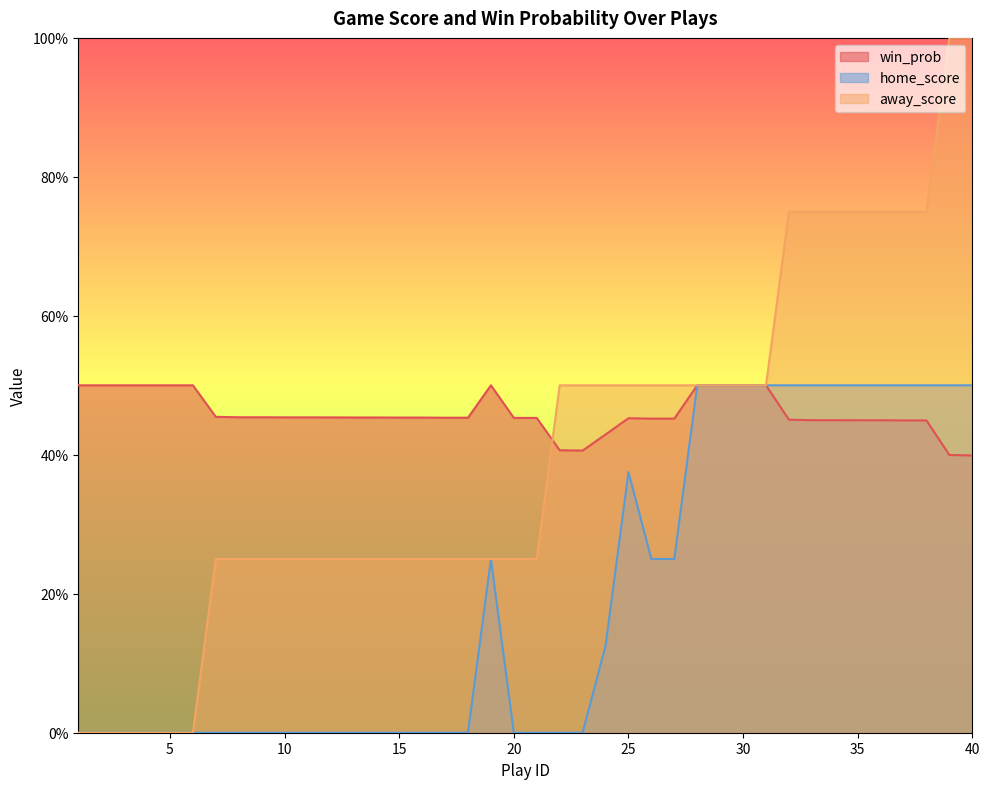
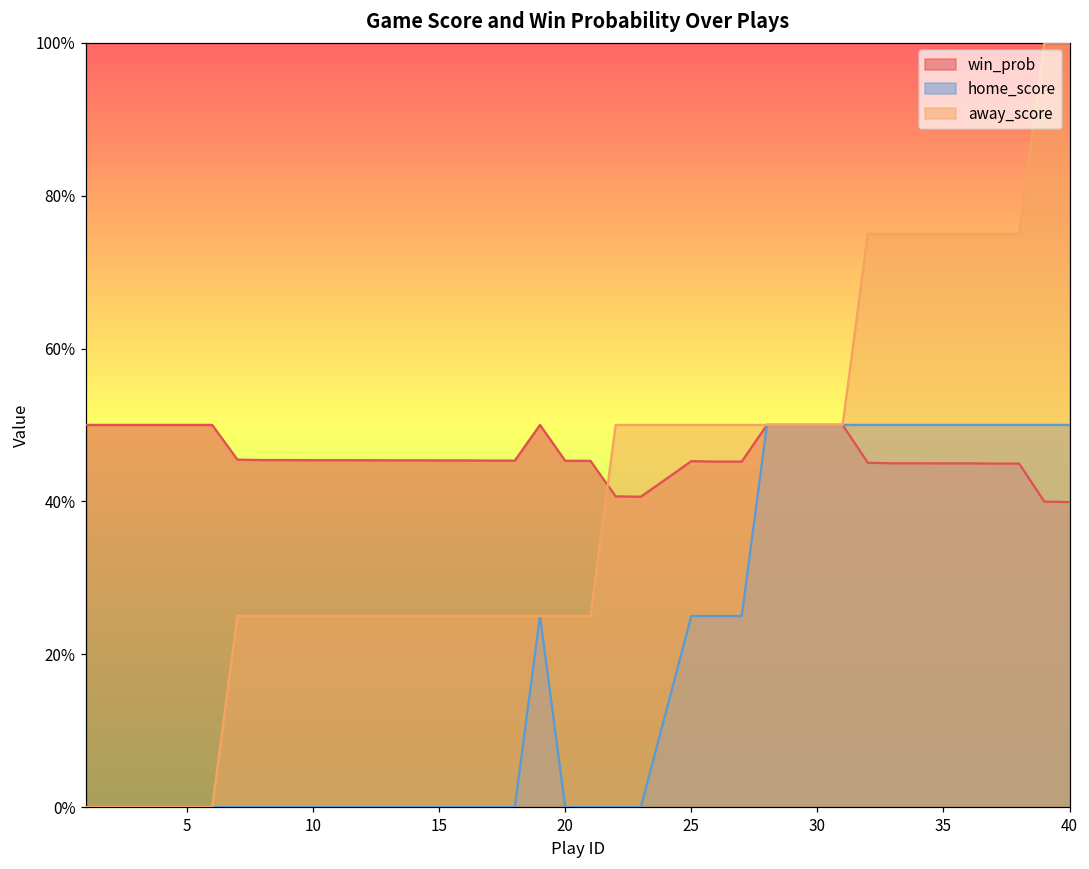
home_score, 25: 38% -> 25%
